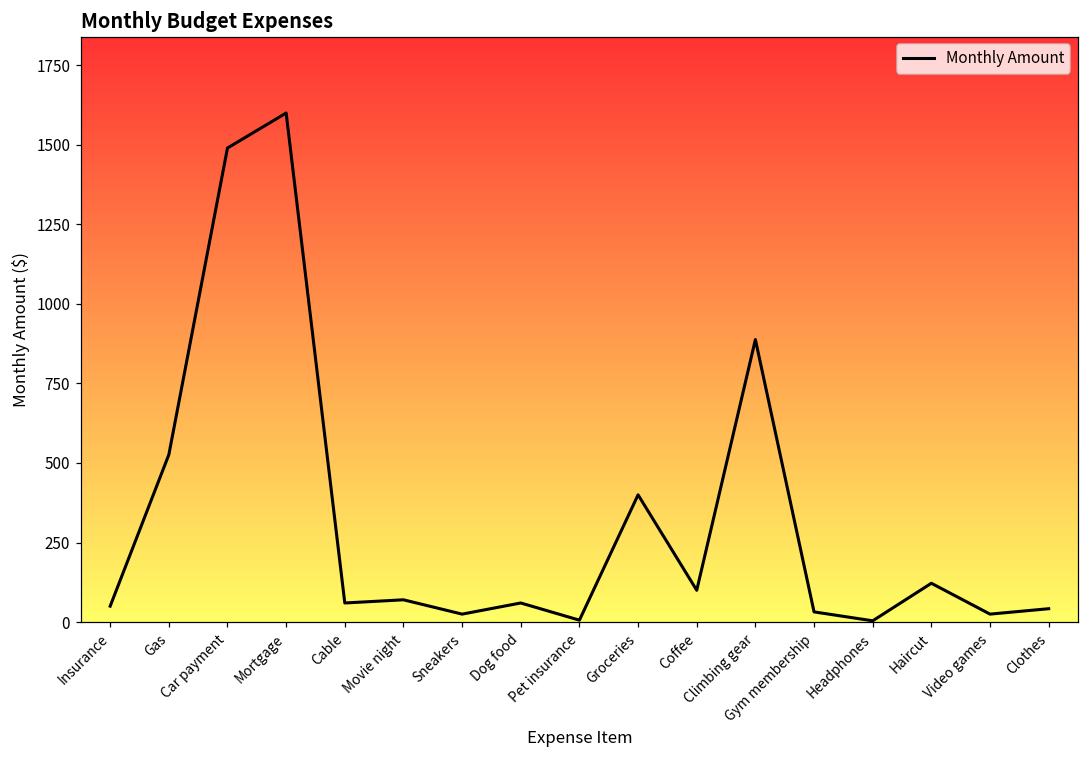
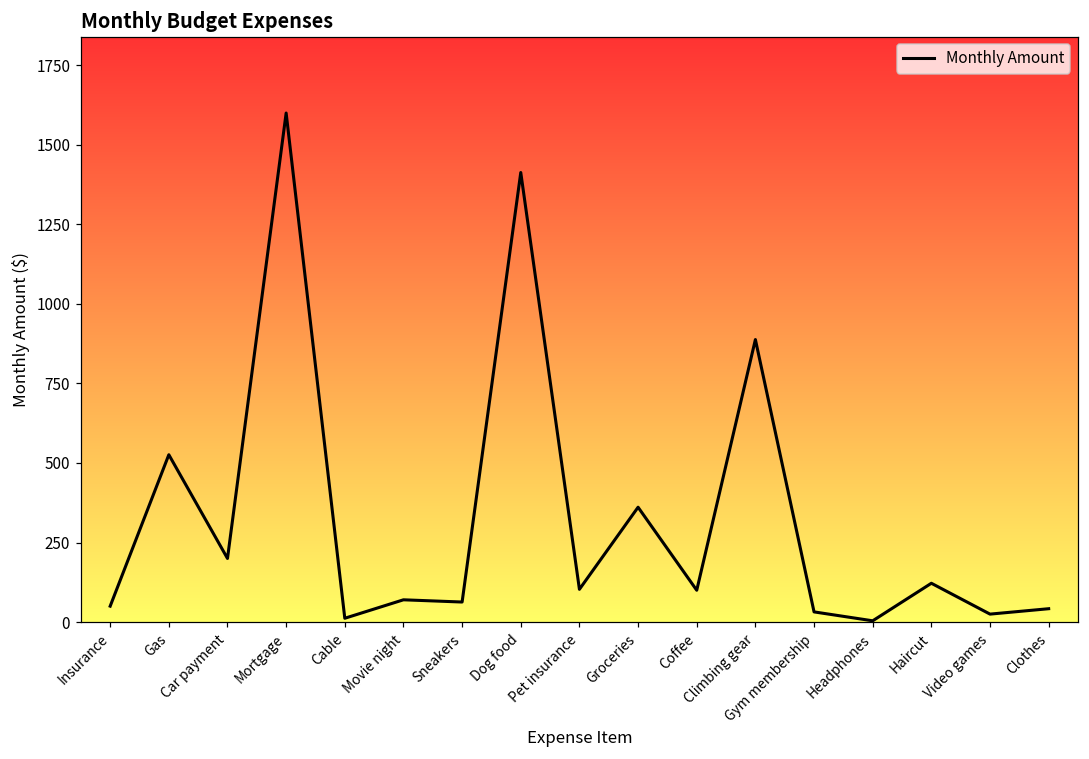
Car payment: 1490 -> 200
Cable: 60 -> 10
Sneakers: 30 -> 60
Dog food: 60 -> 1410
Pet insurance: 10 -> 100
Groceries: 400 -> 360
